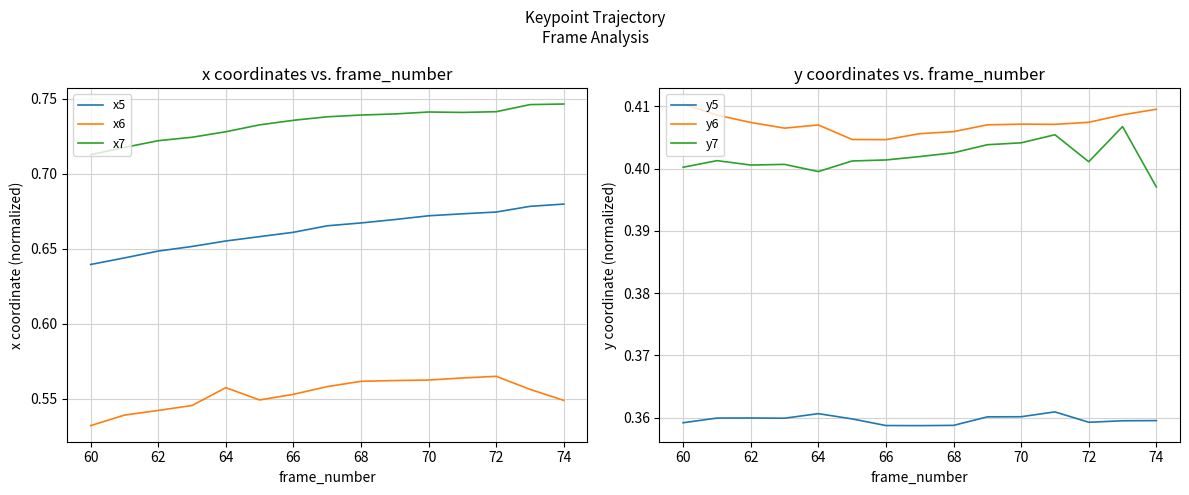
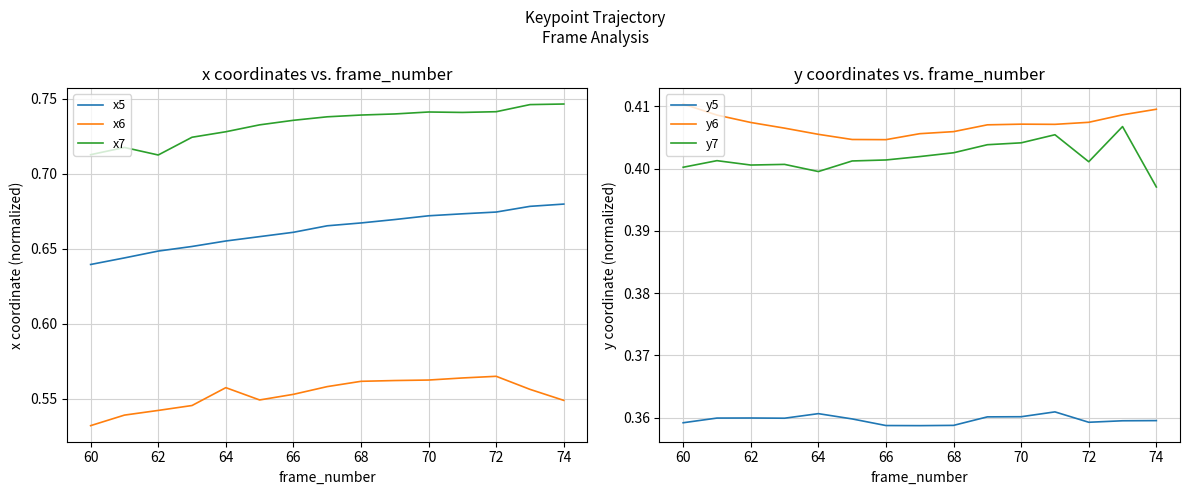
x coordinates vs. frame_number, x7, 62: 0.722 -> 0.712
y coordinates vs. frame_number, y6, 64: 0.407 -> 0.405
